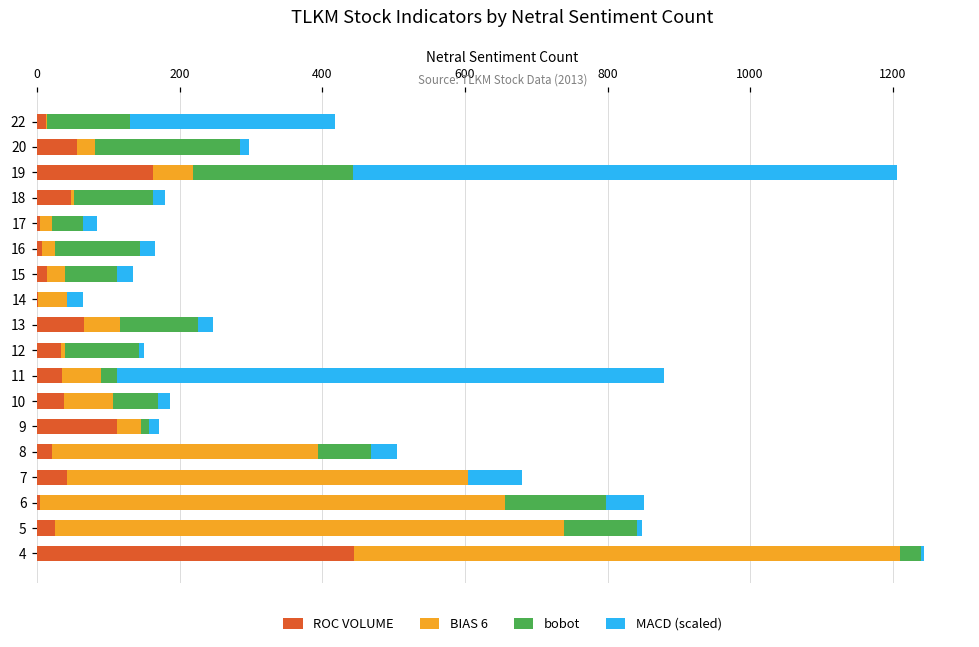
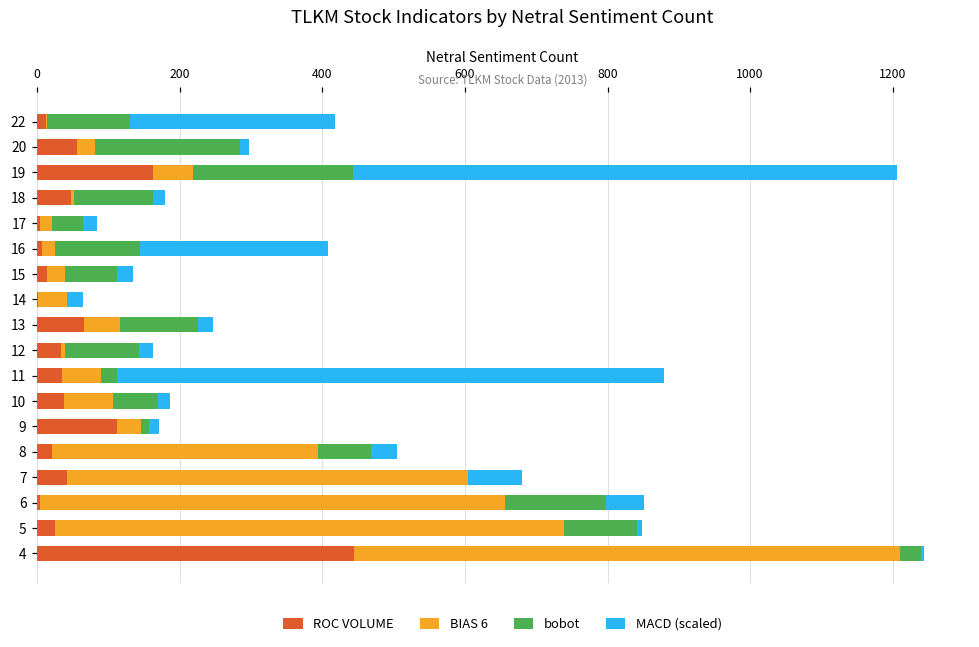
MACD (scaled), 16: 20 -> 260
MACD (scaled), 12: 10 -> 20
